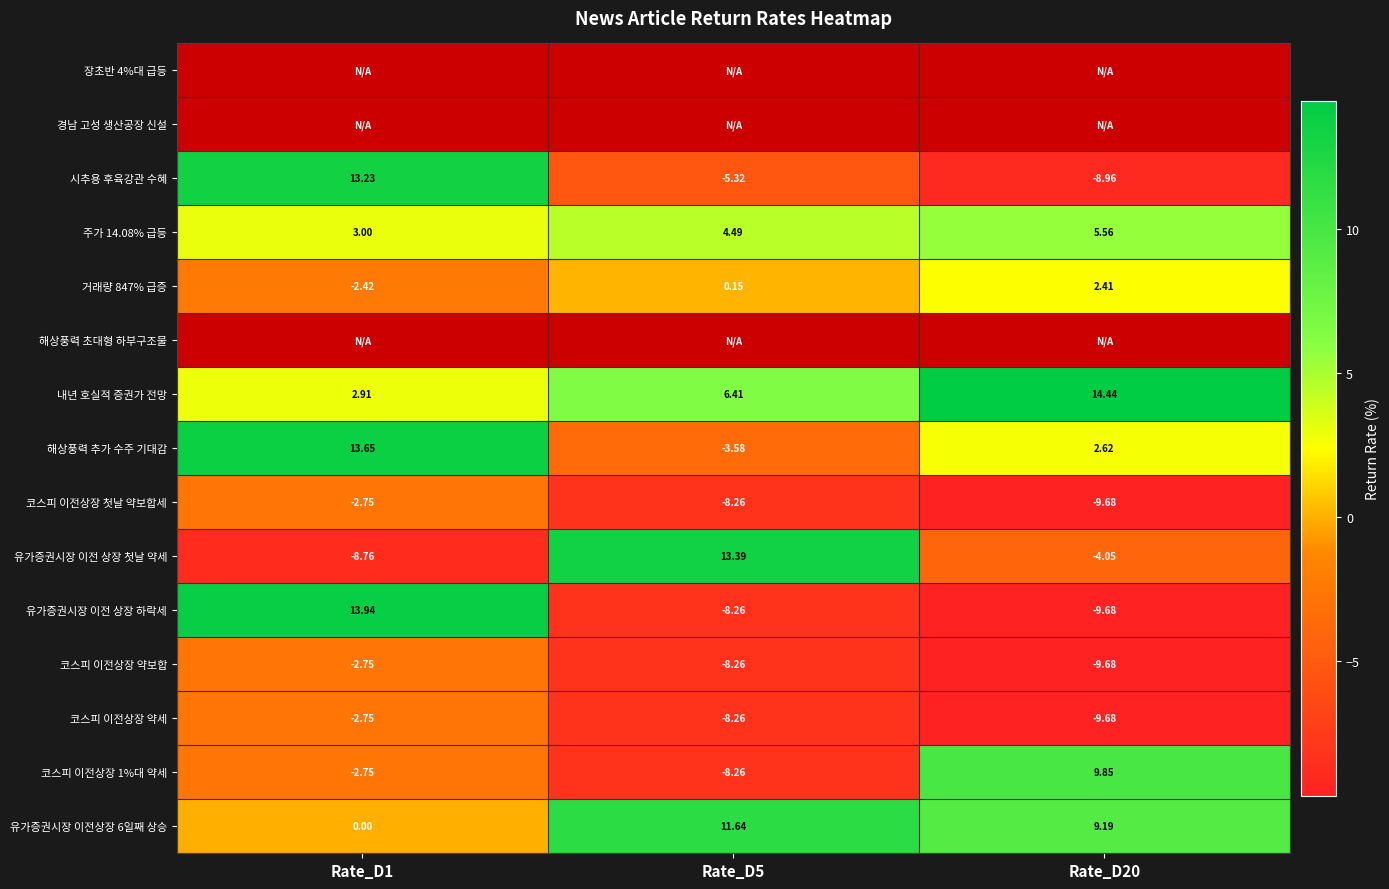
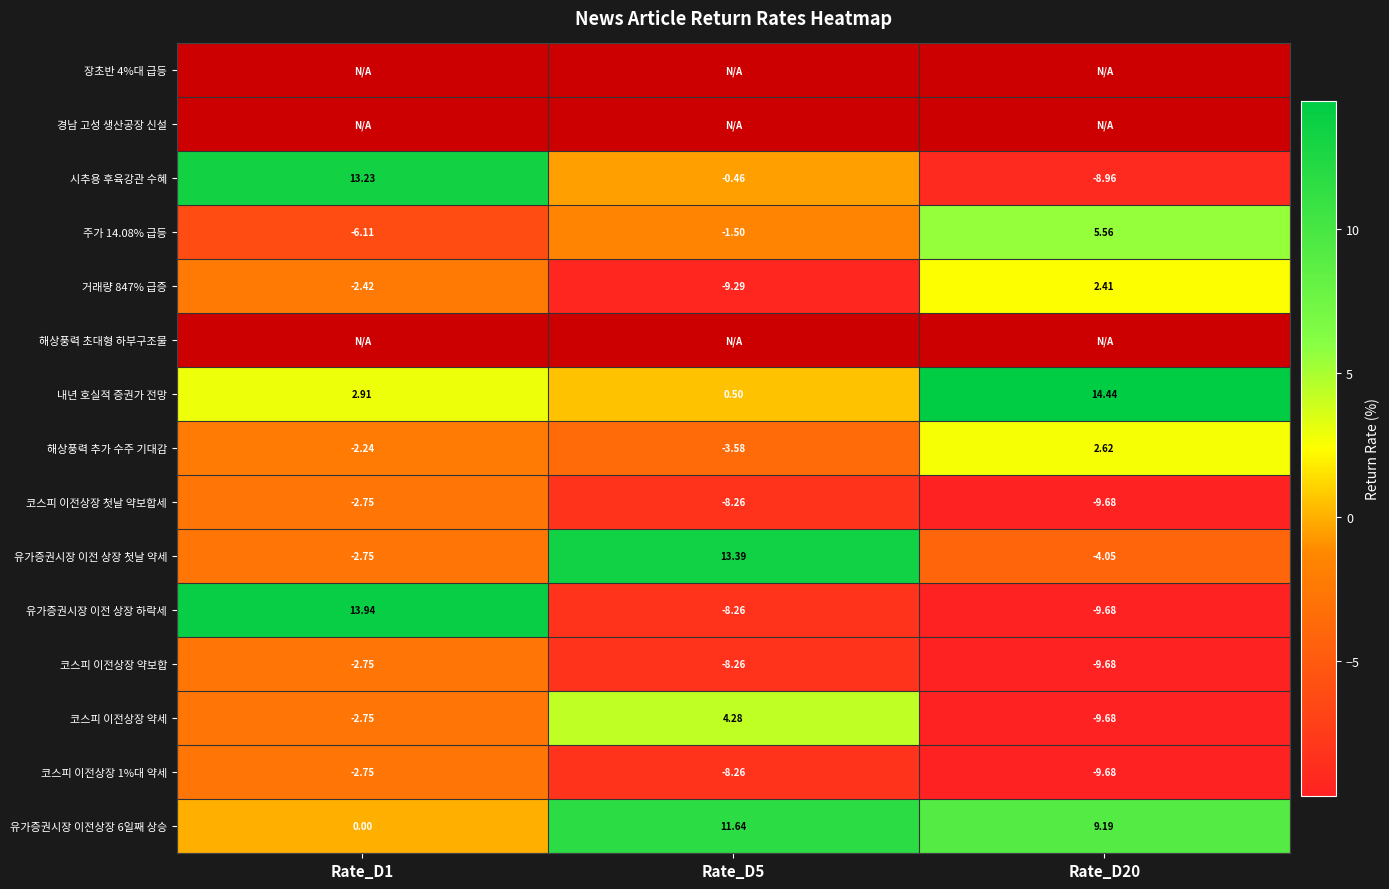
시추용 후육강관 수혜, Rate_D5: -5.32 -> -0.46
주가 14.08% 급등, Rate_D1: 3.00 -> -6.11
주가 14.08% 급등, Rate_D5: 4.49 -> -1.50
거래량 847% 급증, Rate_D5: 0.15 -> -9.29
내년 호실적 증권가 전망, Rate_D5: 6.41 -> 0.50
해상풍력 추가 수주 기대감, Rate_D1: 13.65 -> -2.24
유가증권시장 이전 상장 첫날 약세, Rate_D1: -8.76 -> -2.75
코스피 이전상장 약세, Rate_D5: -8.26 -> 4.28
코스피 이전상장 1%대 약세, Rate_D20: 9.85 -> -9.68
